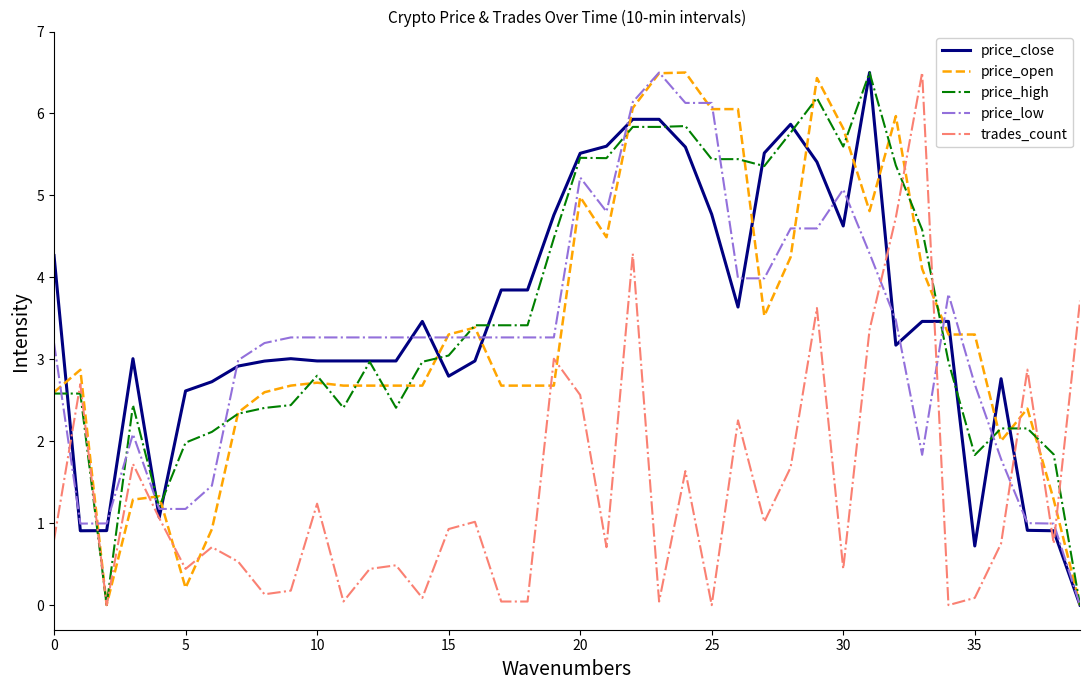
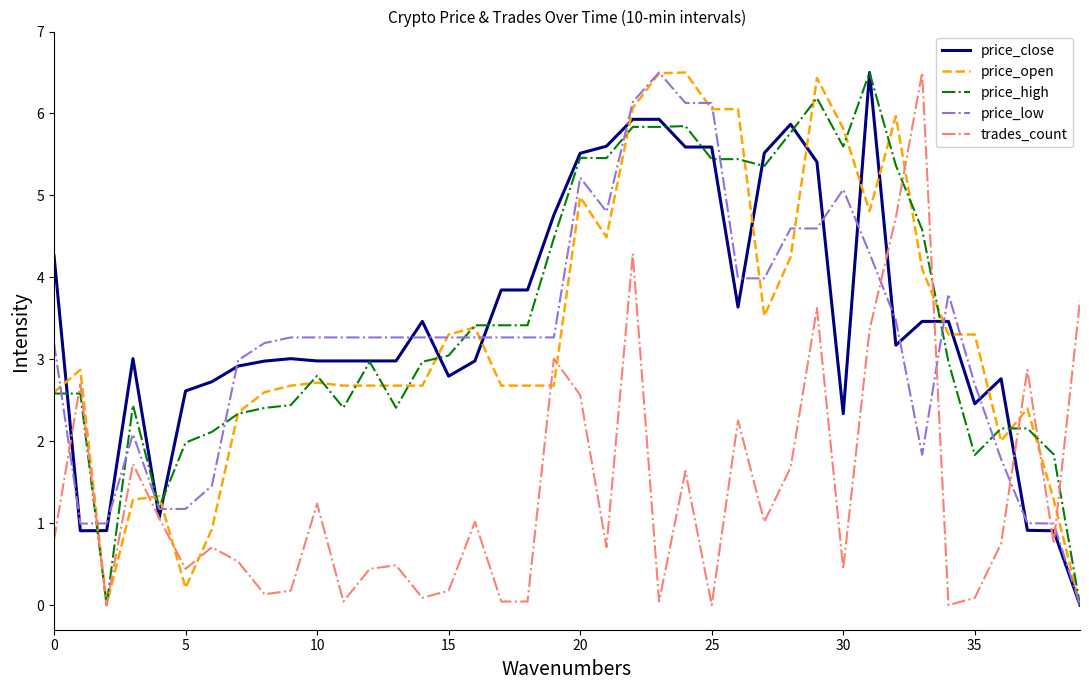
trades_count, 15: 0.9 -> 0.2
price_close, 25: 4.8 -> 5.6
price_close, 30: 4.6 -> 2.3
price_close, 35: 0.7 -> 2.5
